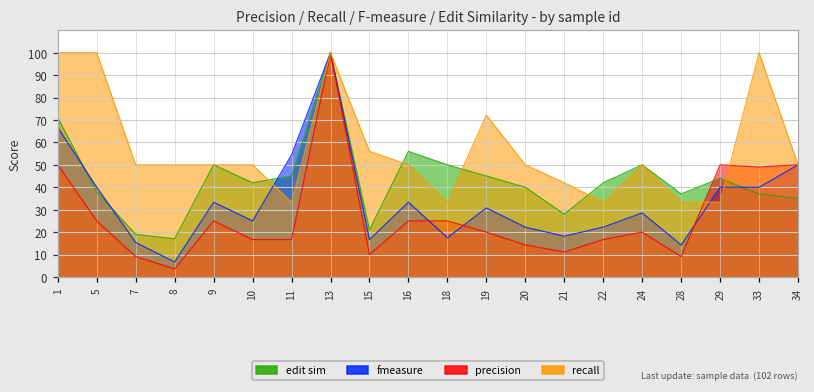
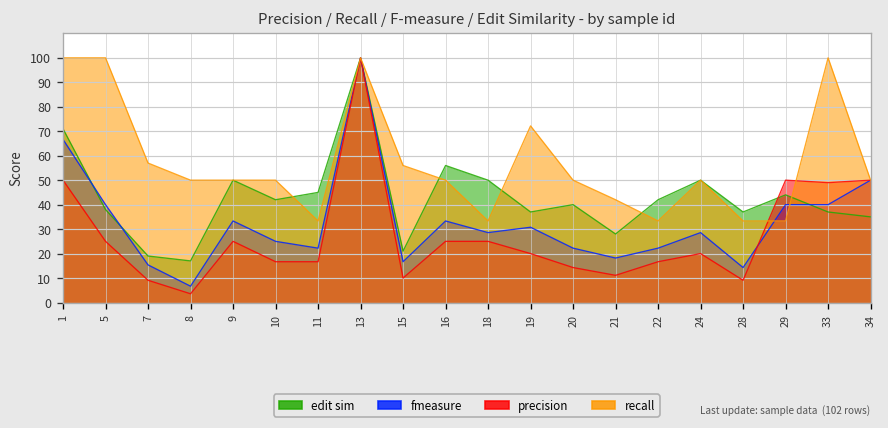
recall, 7: 50 -> 57
fmeasure, 11: 54 -> 22
fmeasure, 18: 18 -> 29
edit sim, 19: 45 -> 37
